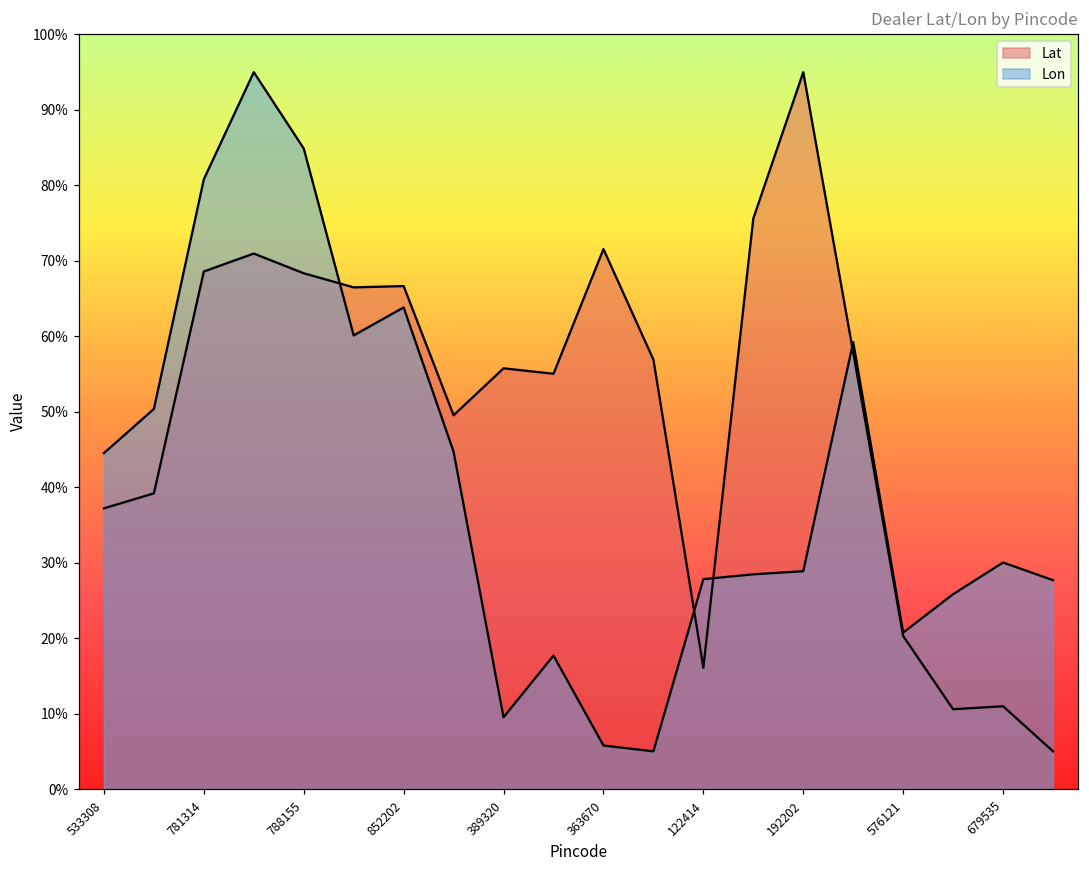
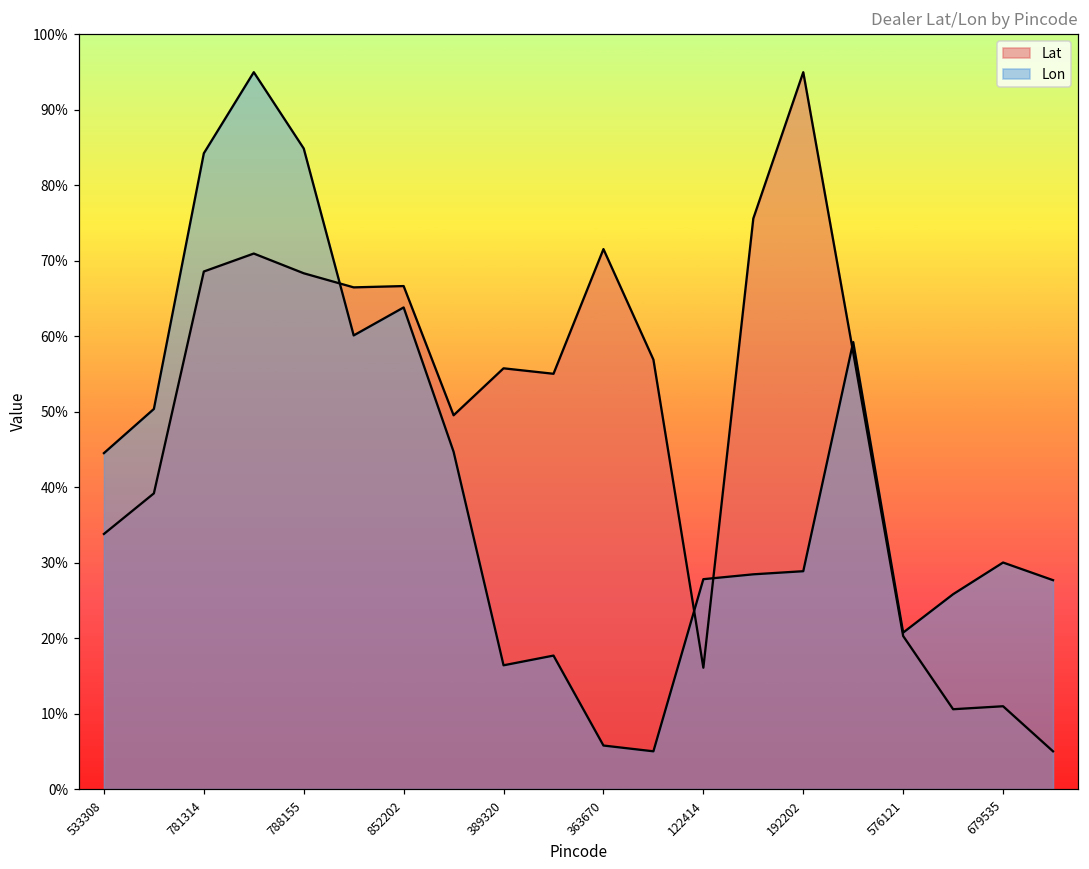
Lat, 533308: 37% -> 34%
Lon, 781314: 81% -> 84%
Lon, 389320: 10% -> 16%
